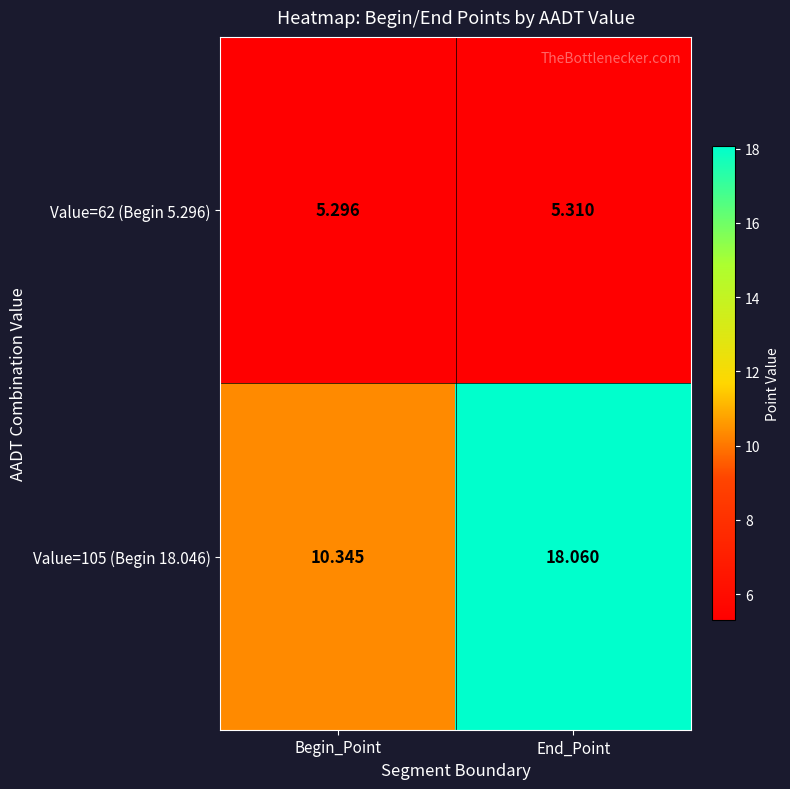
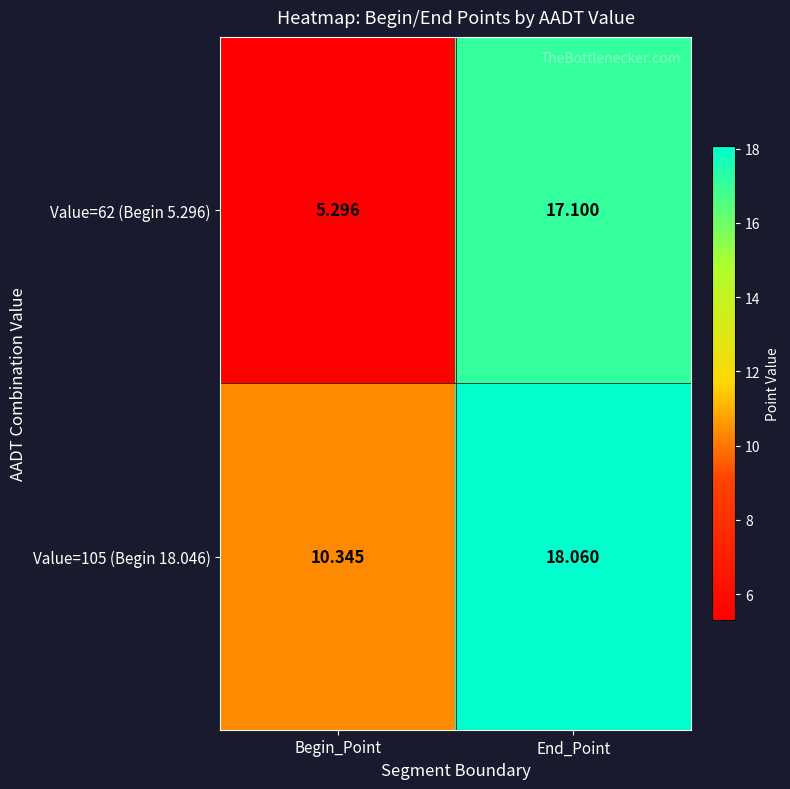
Value=62 (Begin 5.296), End_Point: 5.310 -> 17.100
